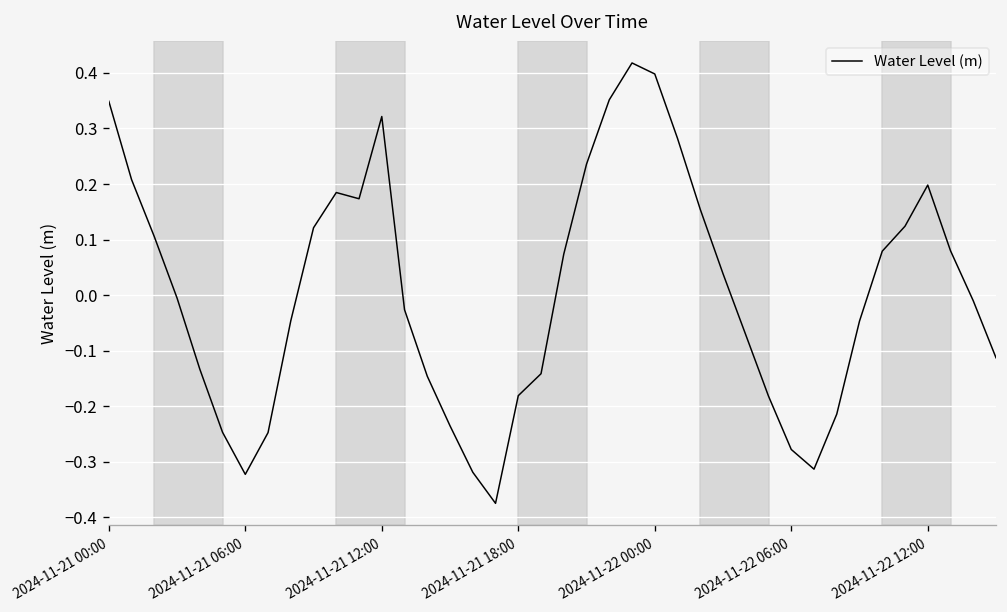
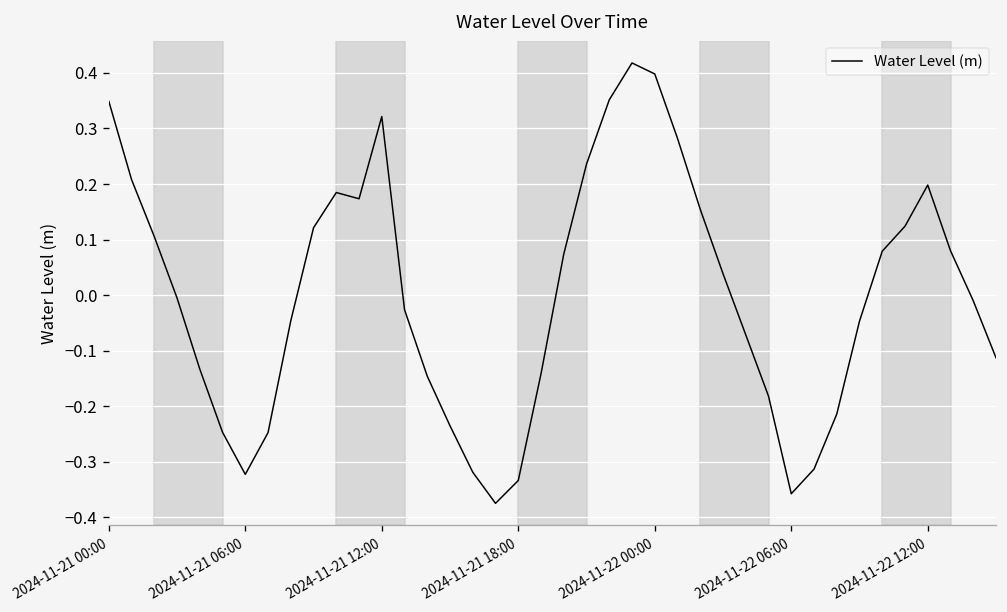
2024-11-21 18:00: -0.18 -> -0.33
2024-11-22 06:00: -0.28 -> -0.36
